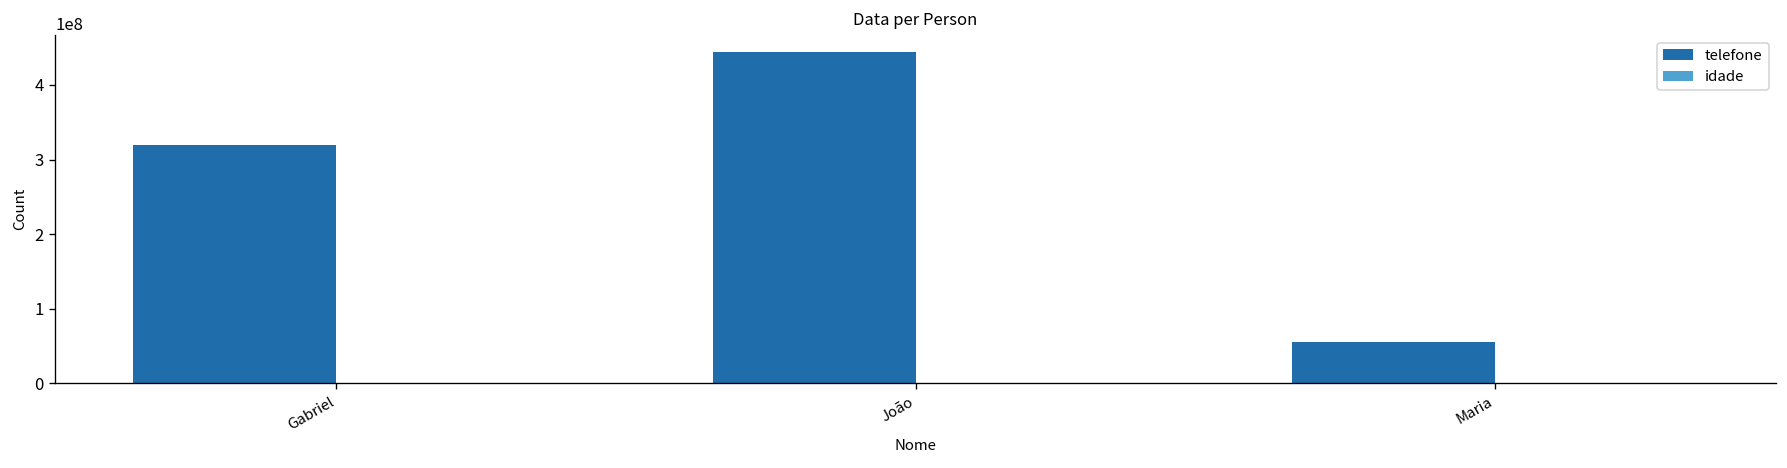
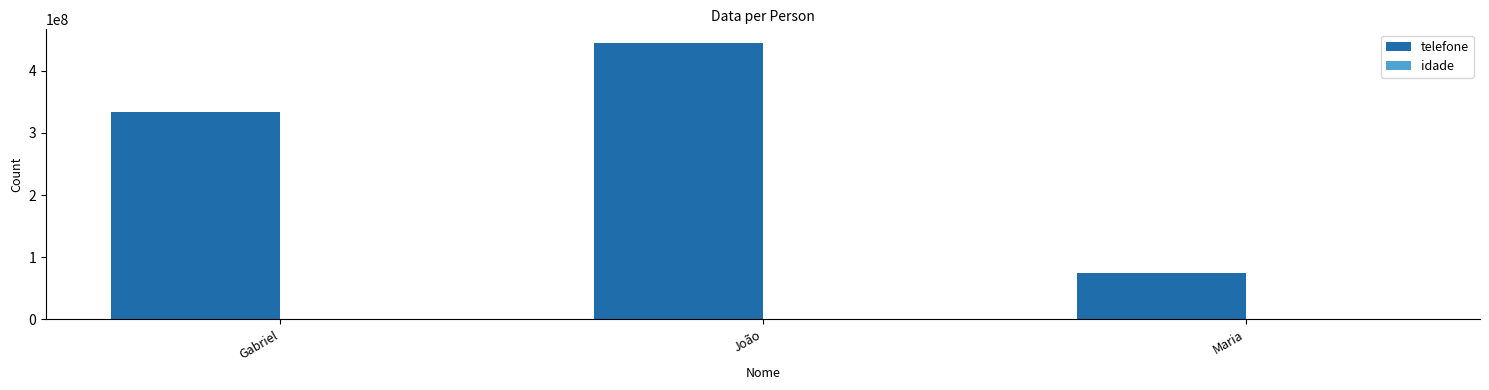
telefone, Gabriel: 320000000 -> 330000000
telefone, Maria: 60000000 -> 70000000
